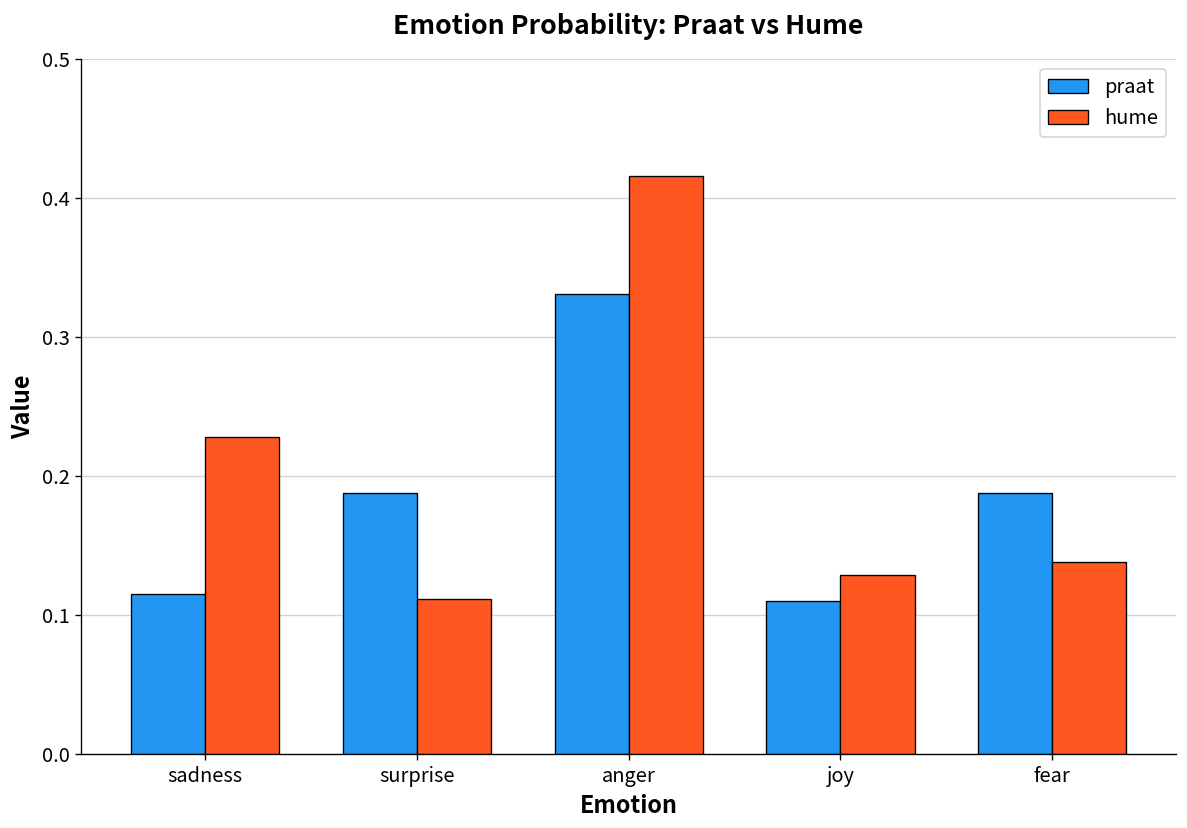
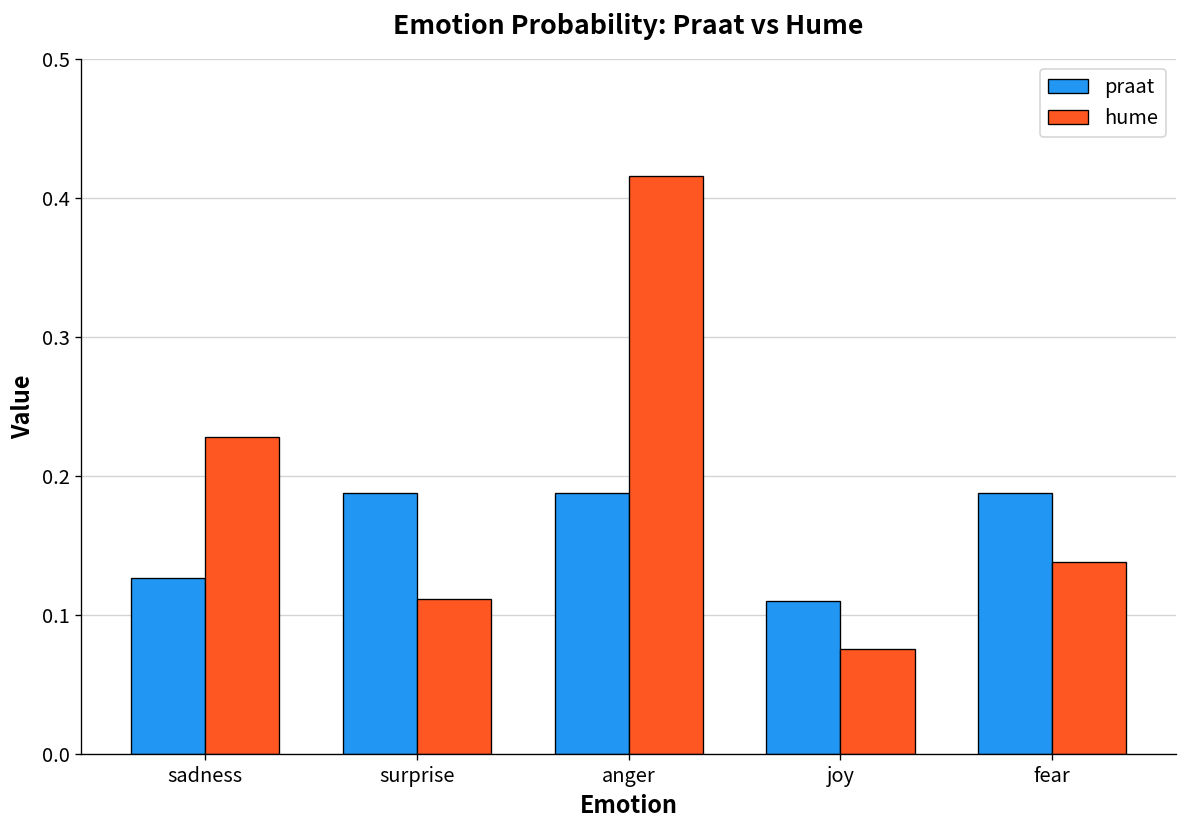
praat, sadness: 0.115 -> 0.127
praat, anger: 0.331 -> 0.188
hume, joy: 0.129 -> 0.076
